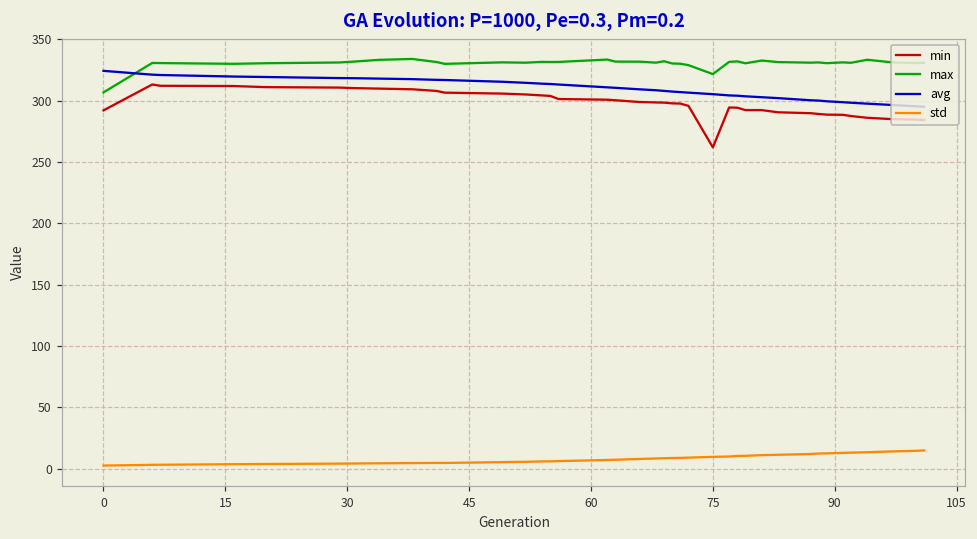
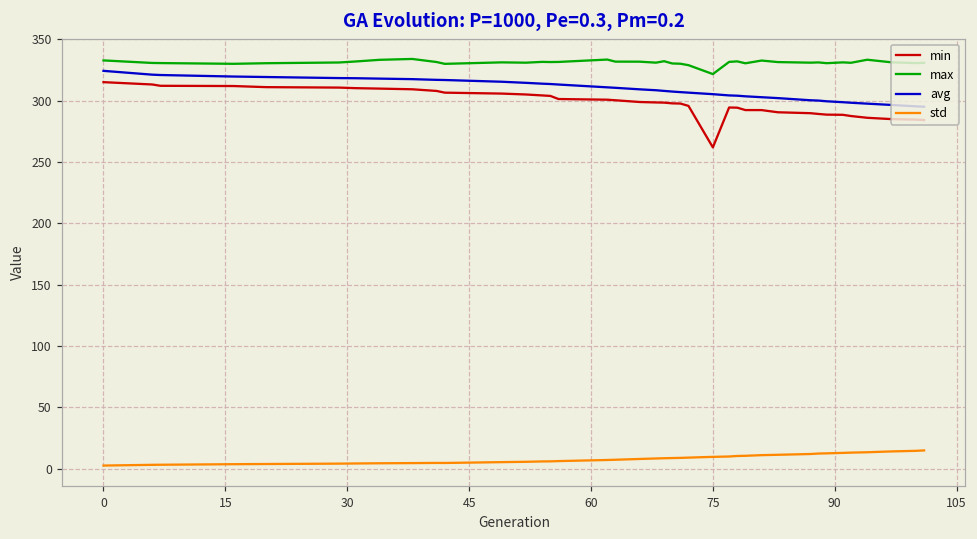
min, 0: 292 -> 315
max, 0: 307 -> 333
